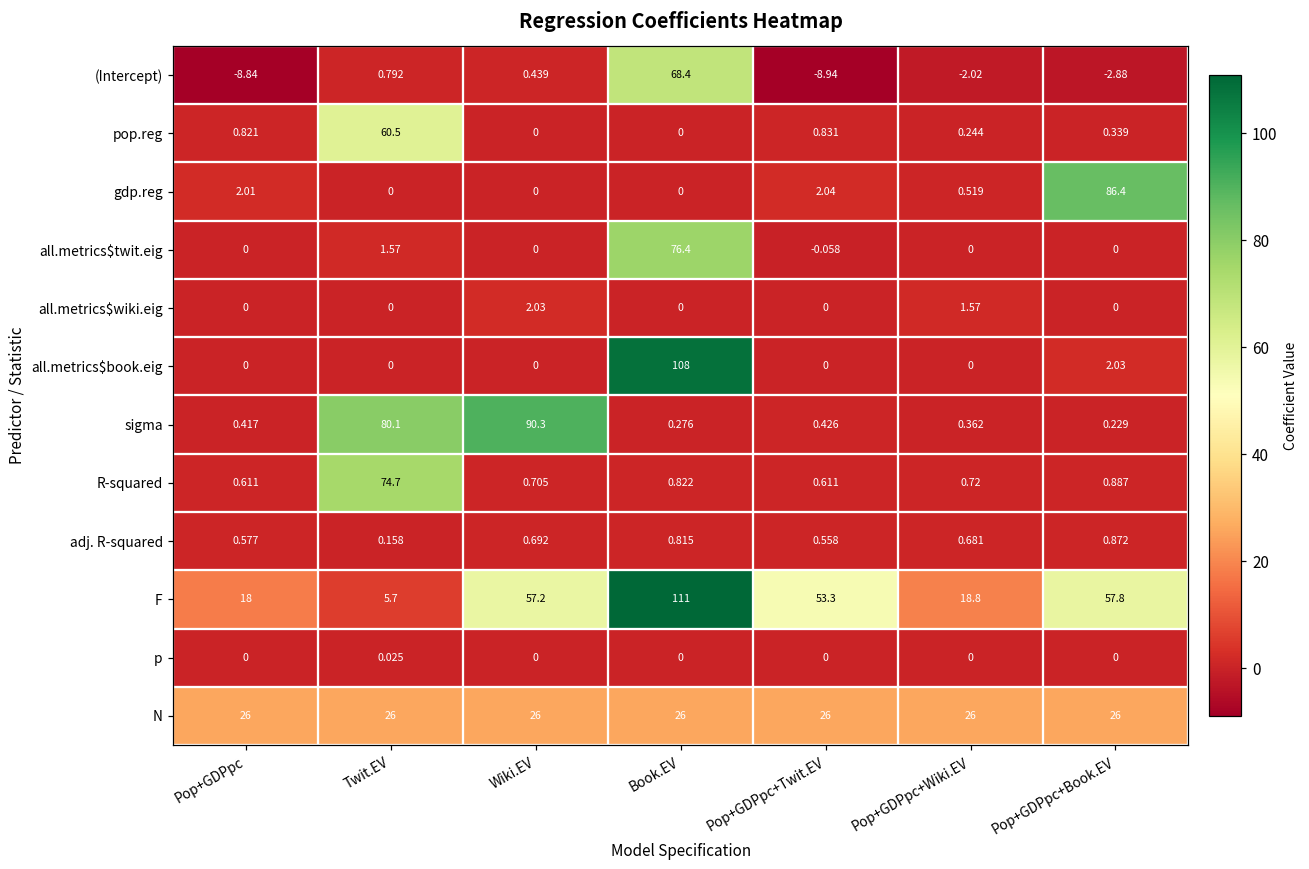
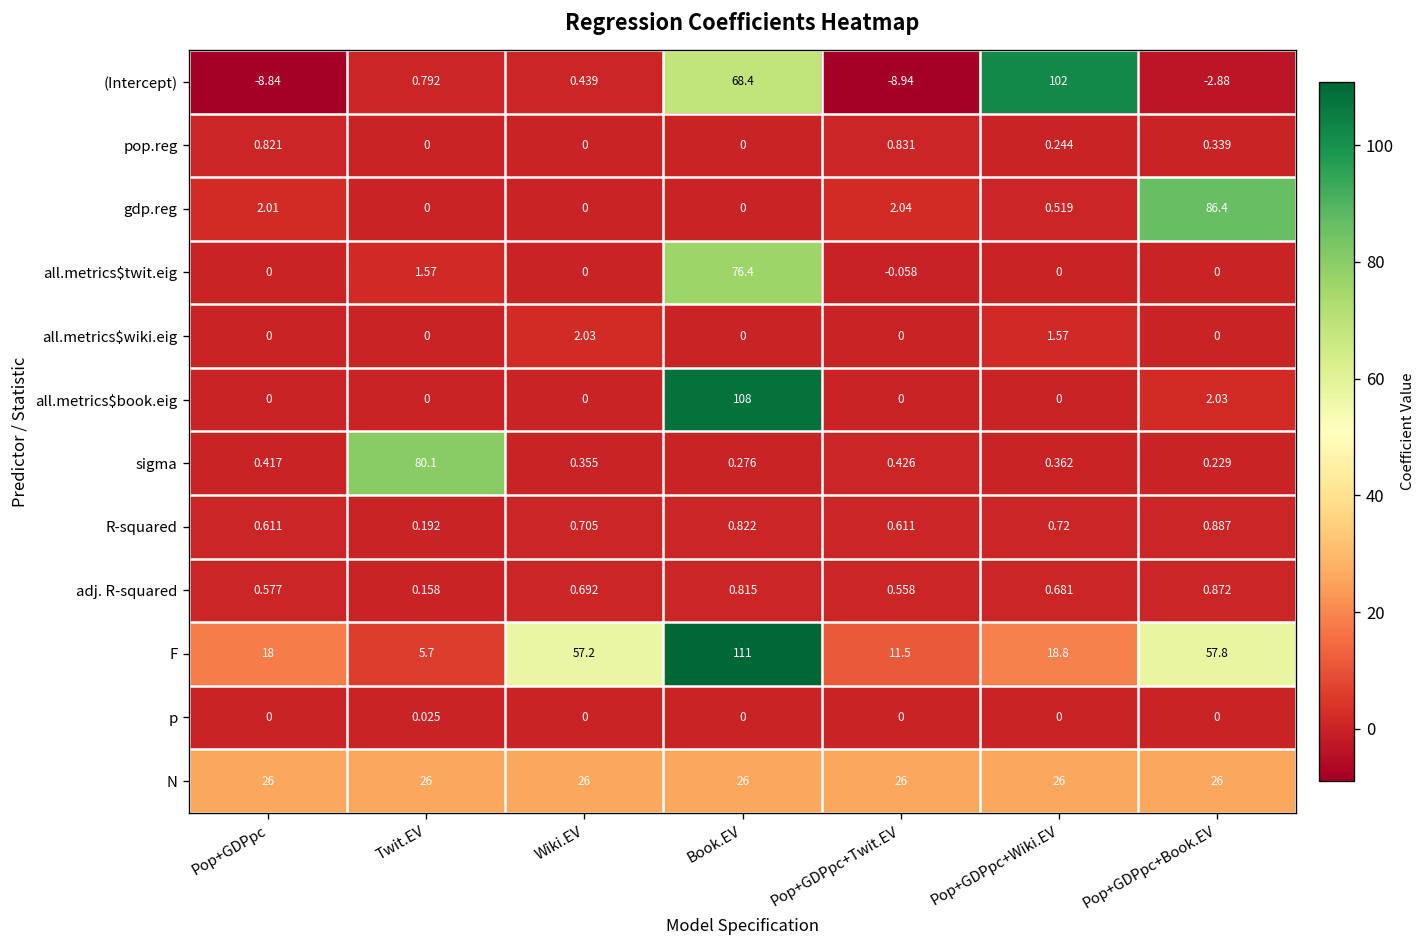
(Intercept), Pop+GDPpc+Wiki.EV: -2.02 -> 102
pop.reg, Twit.EV: 60.5 -> 0
sigma, Wiki.EV: 90.3 -> 0.355
R-squared, Twit.EV: 74.7 -> 0.192
F, Pop+GDPpc+Twit.EV: 53.3 -> 11.5
